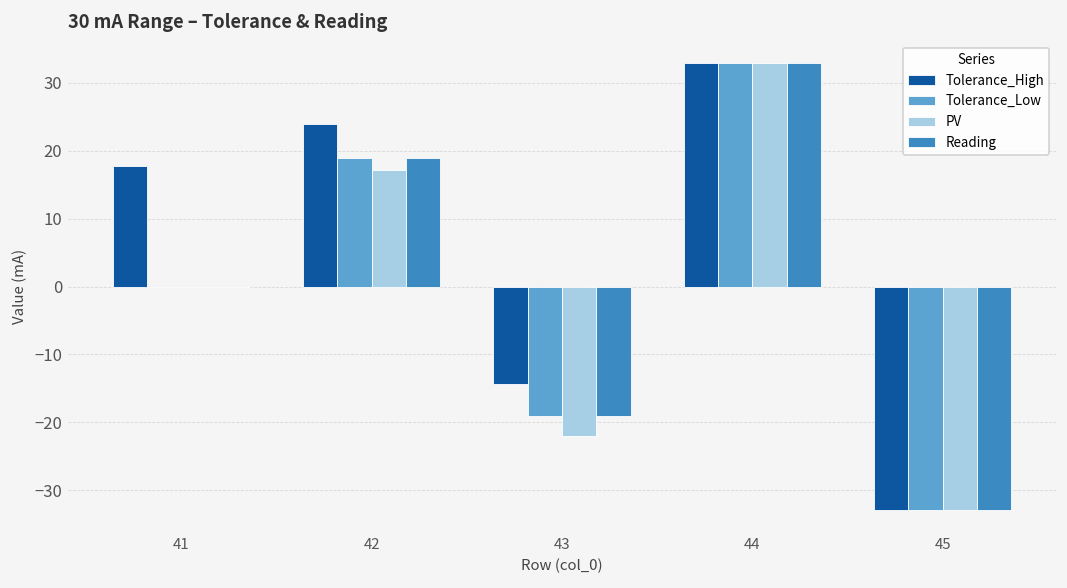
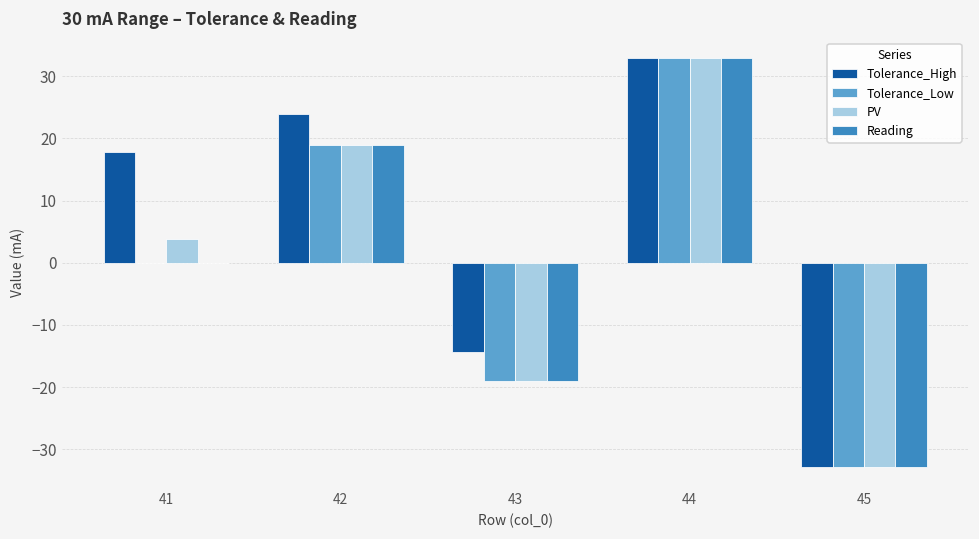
PV, 41: 0 -> 4
PV, 42: 17 -> 19
PV, 43: -22 -> -19
